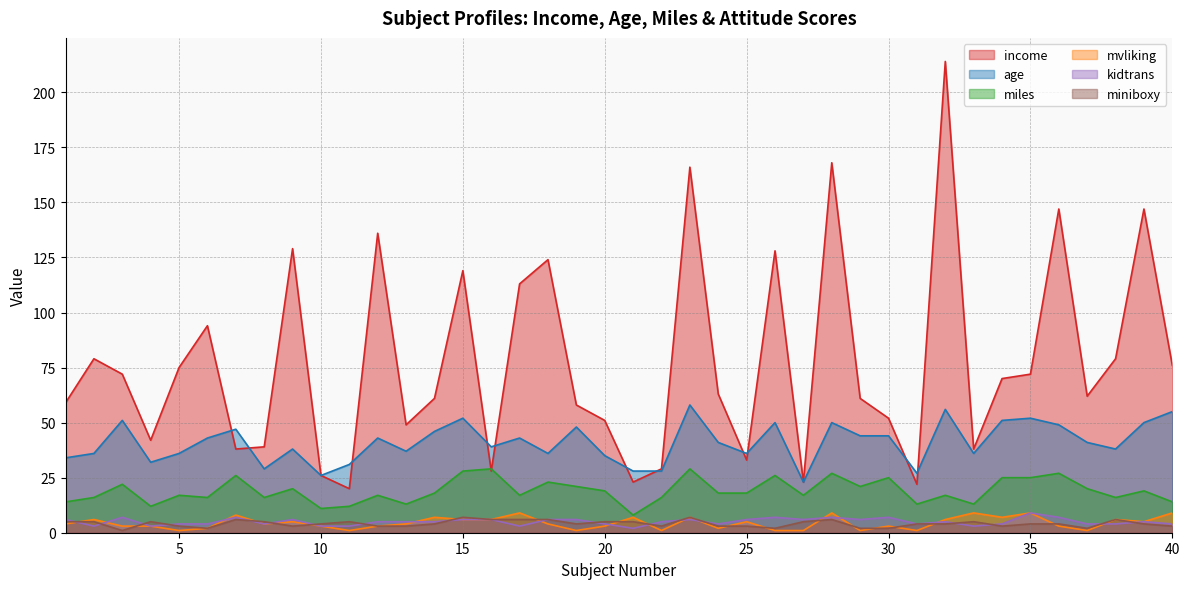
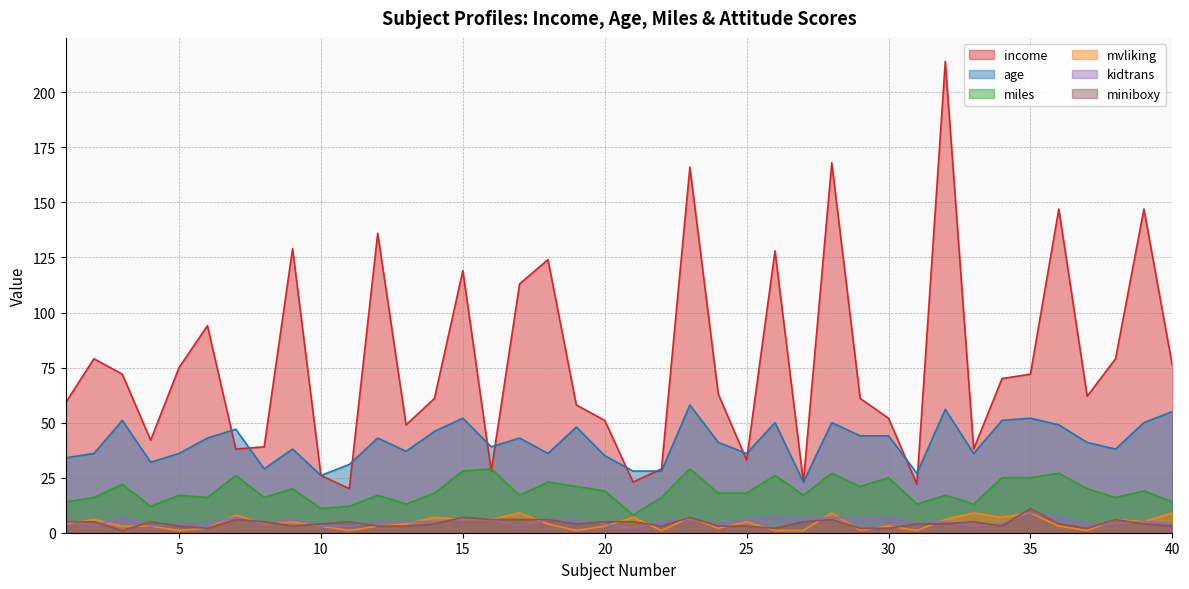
miniboxy, 35: 4 -> 11
